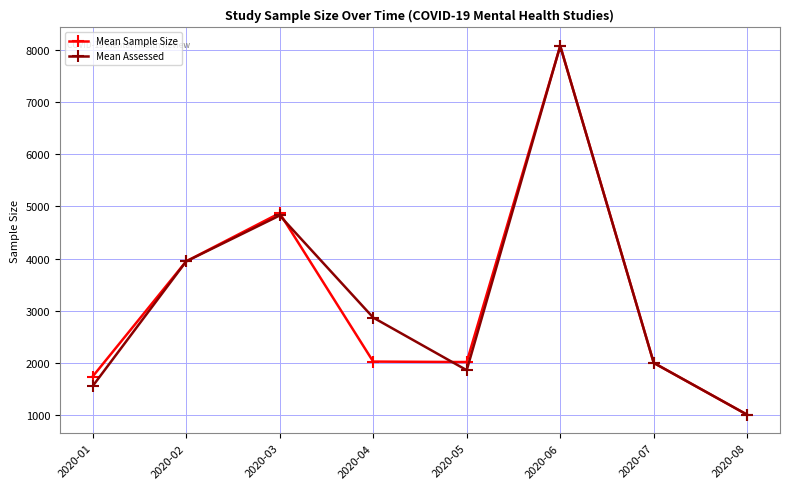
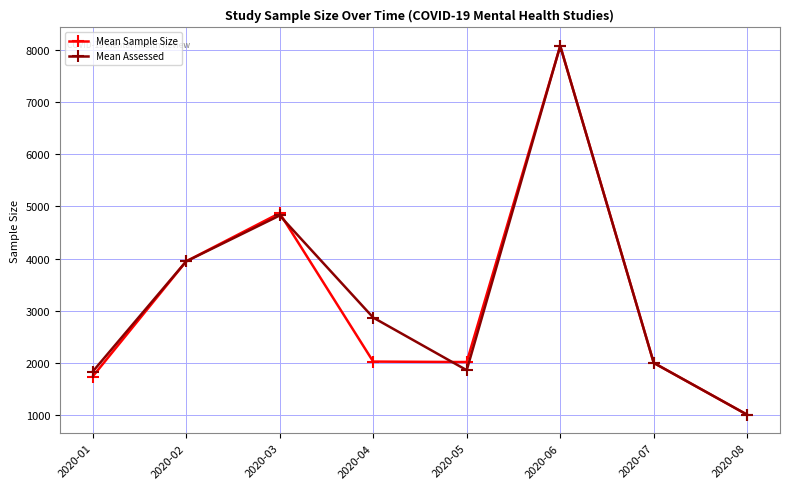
Mean Assessed, 2020-01: 1600 -> 1800
